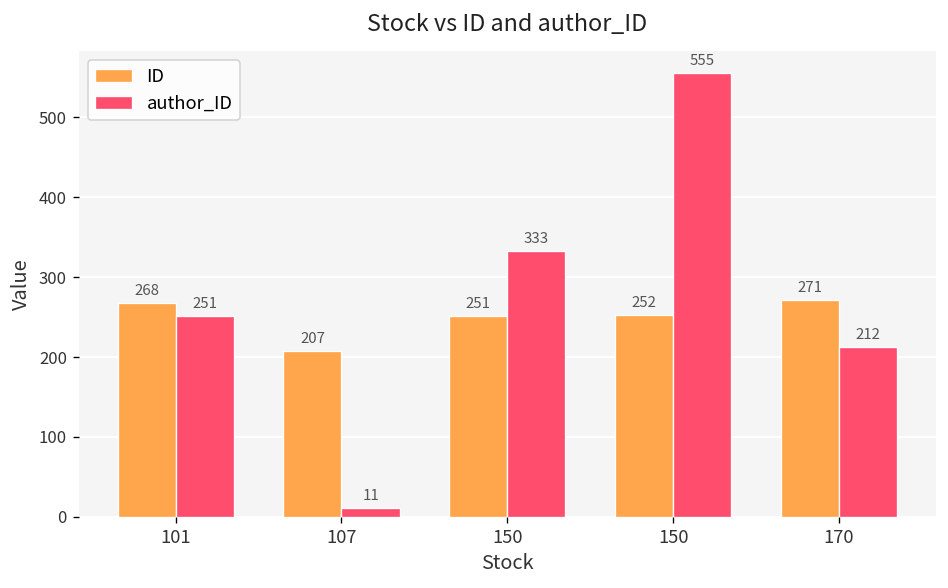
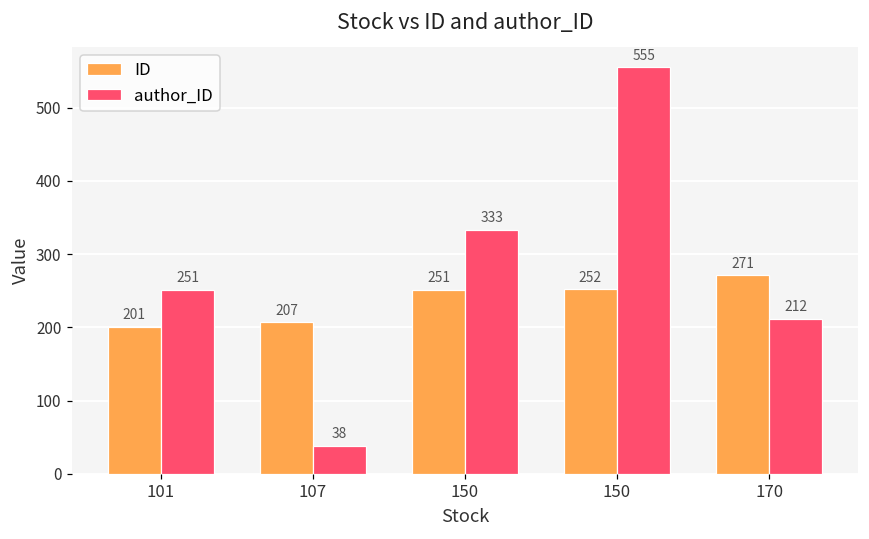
ID, 101: 268 -> 201
author_ID, 107: 11 -> 38
